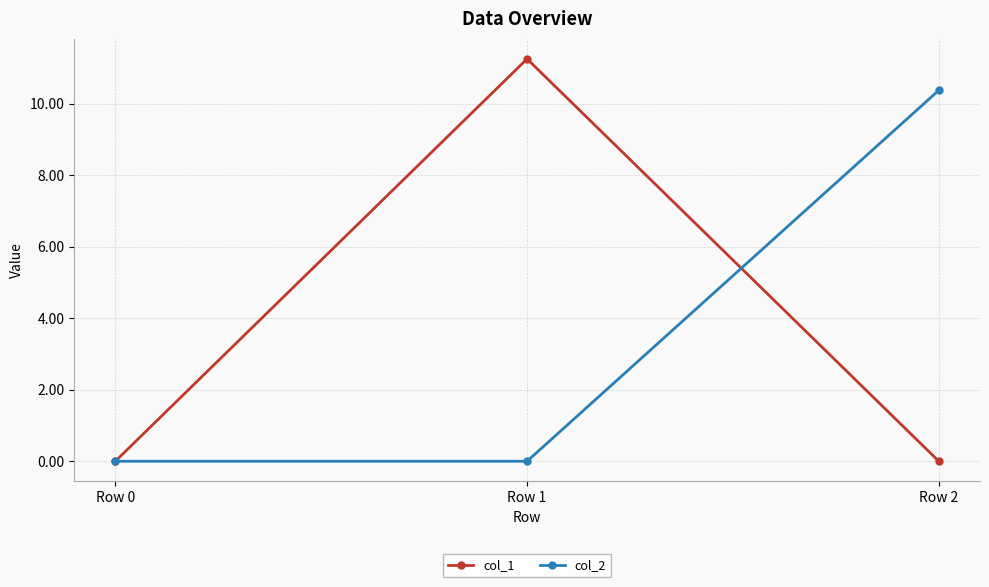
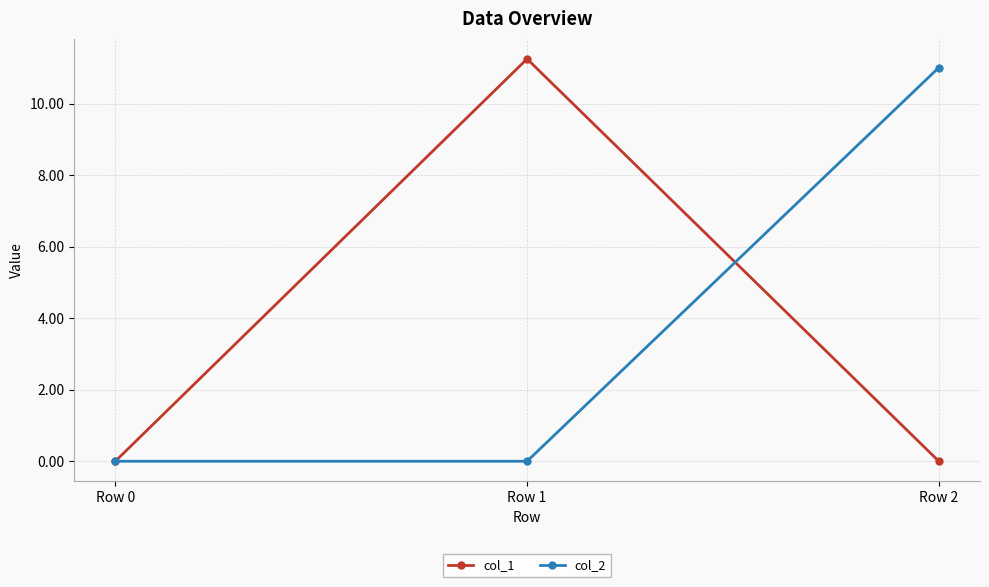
col_2, Row 2: 10.4 -> 11.0
